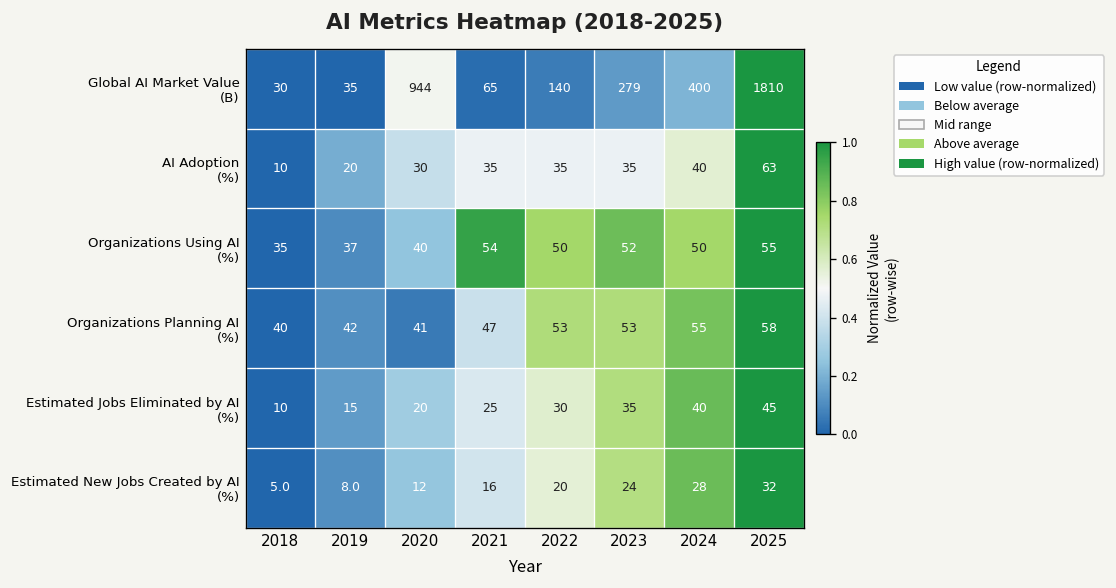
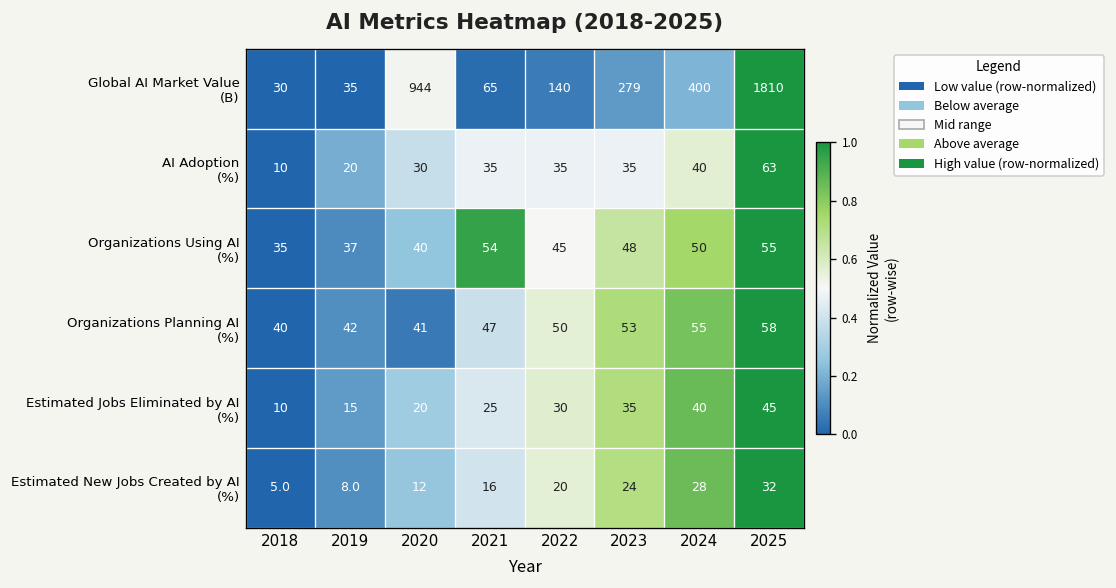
Organizations Using AI (%), 2022: 50 -> 45
Organizations Using AI (%), 2023: 52 -> 48
Organizations Planning AI (%), 2022: 53 -> 50
